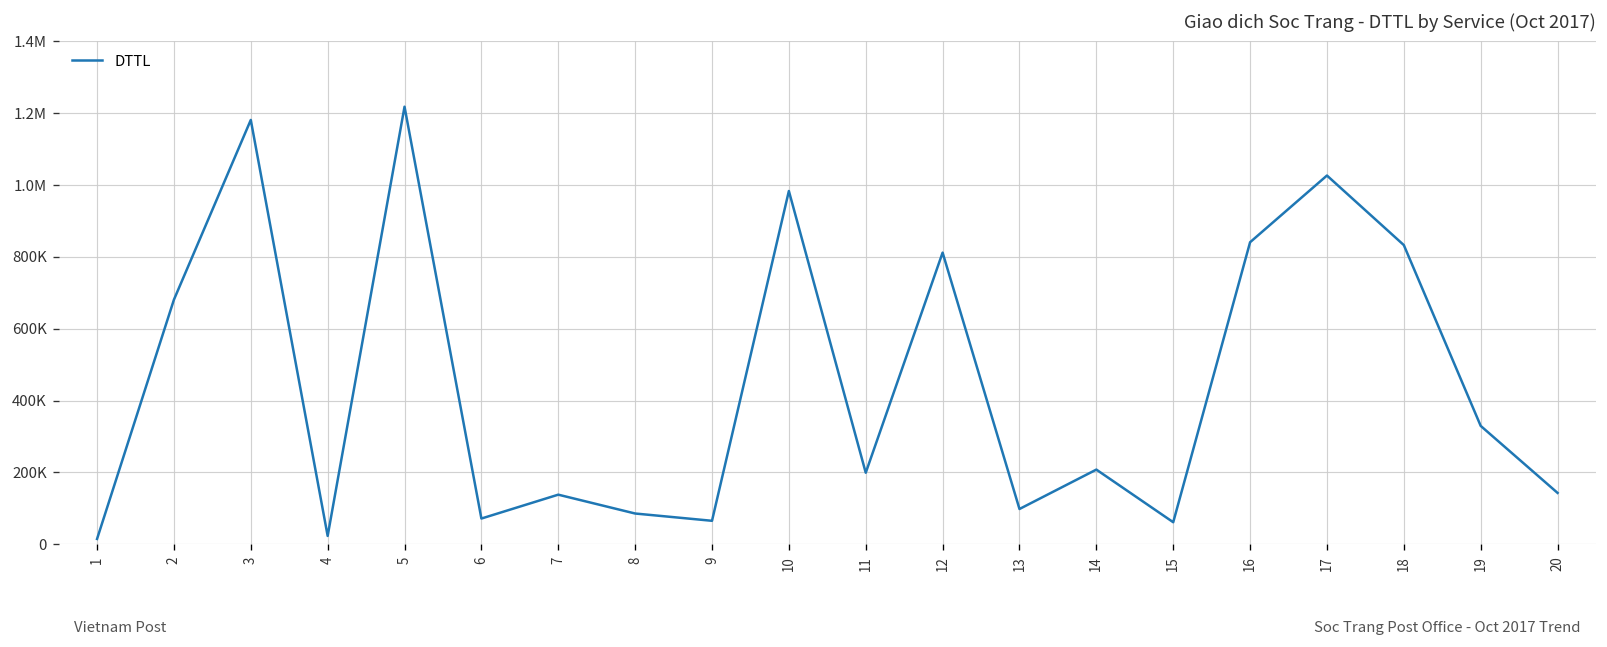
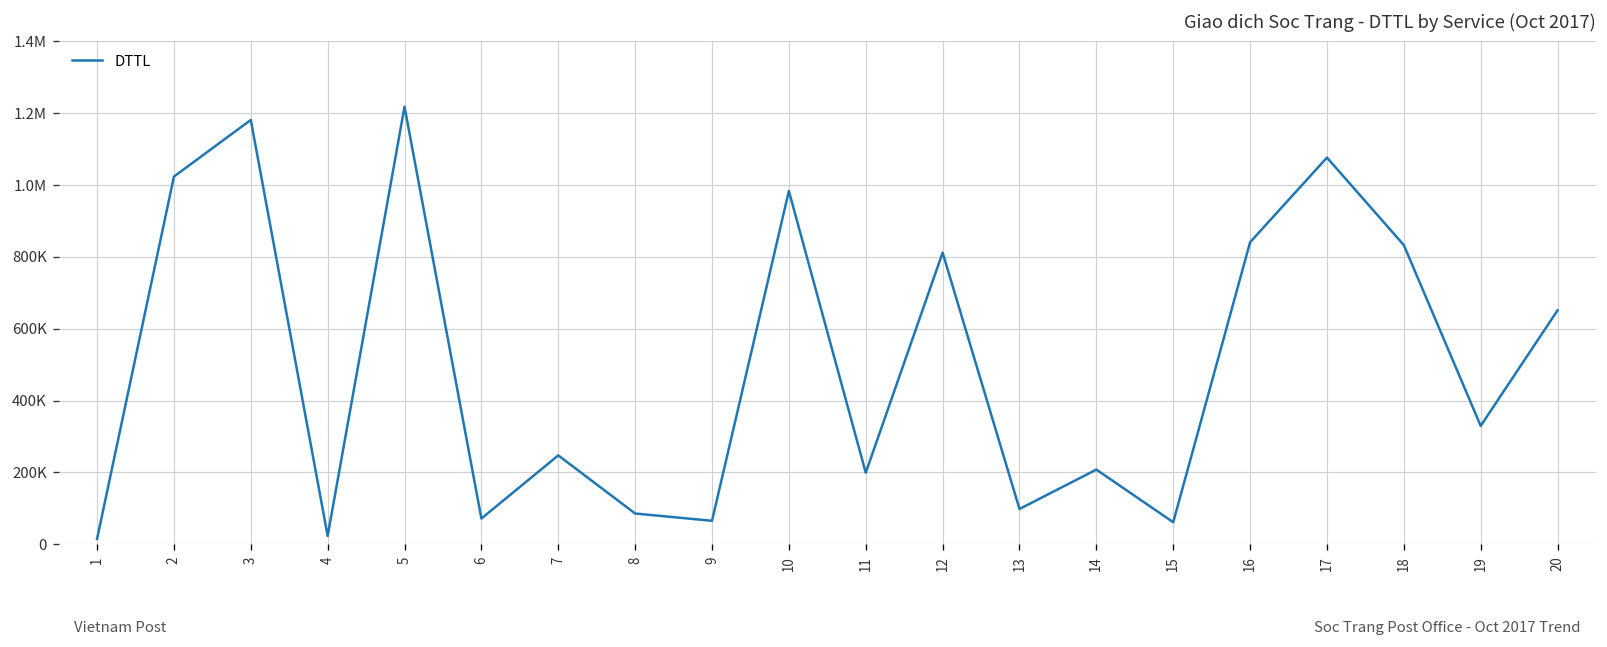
2: 680000 -> 1020000
7: 140000 -> 250000
17: 1030000 -> 1080000
20: 140000 -> 650000
